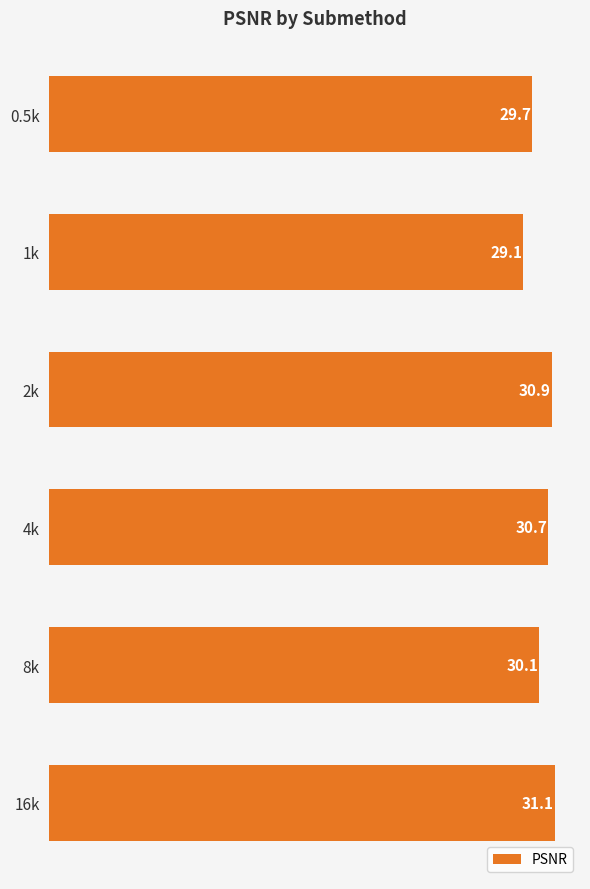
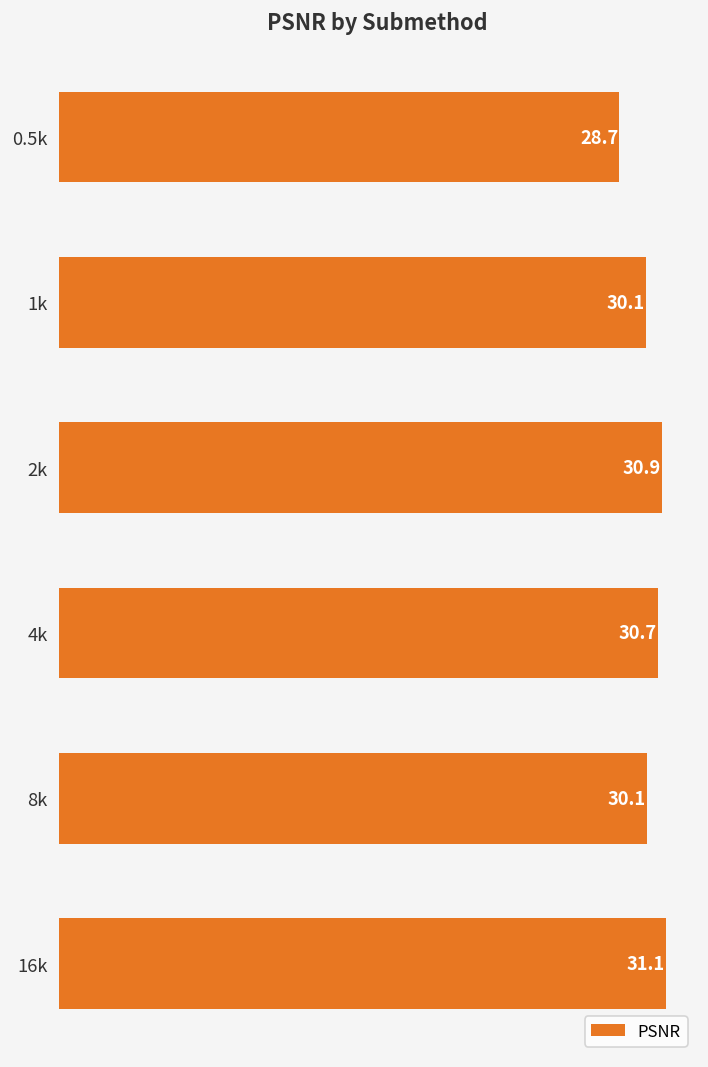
0.5k: 29.7 -> 28.7
1k: 29.1 -> 30.1
